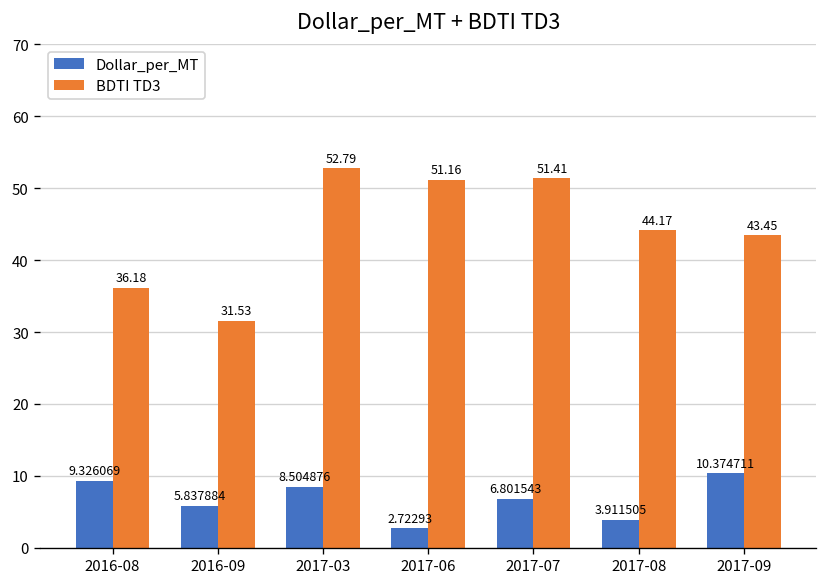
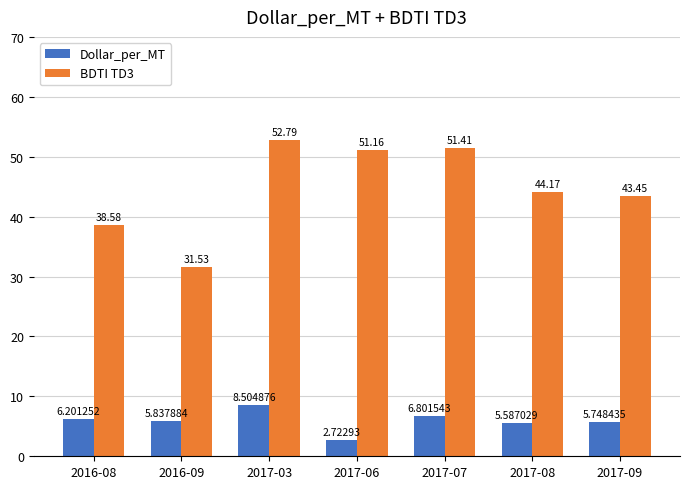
Dollar_per_MT, 2016-08: 9.326069 -> 6.201252
BDTI TD3, 2016-08: 36.18 -> 38.58
Dollar_per_MT, 2017-08: 3.911505 -> 5.587029
Dollar_per_MT, 2017-09: 10.374711 -> 5.748435
